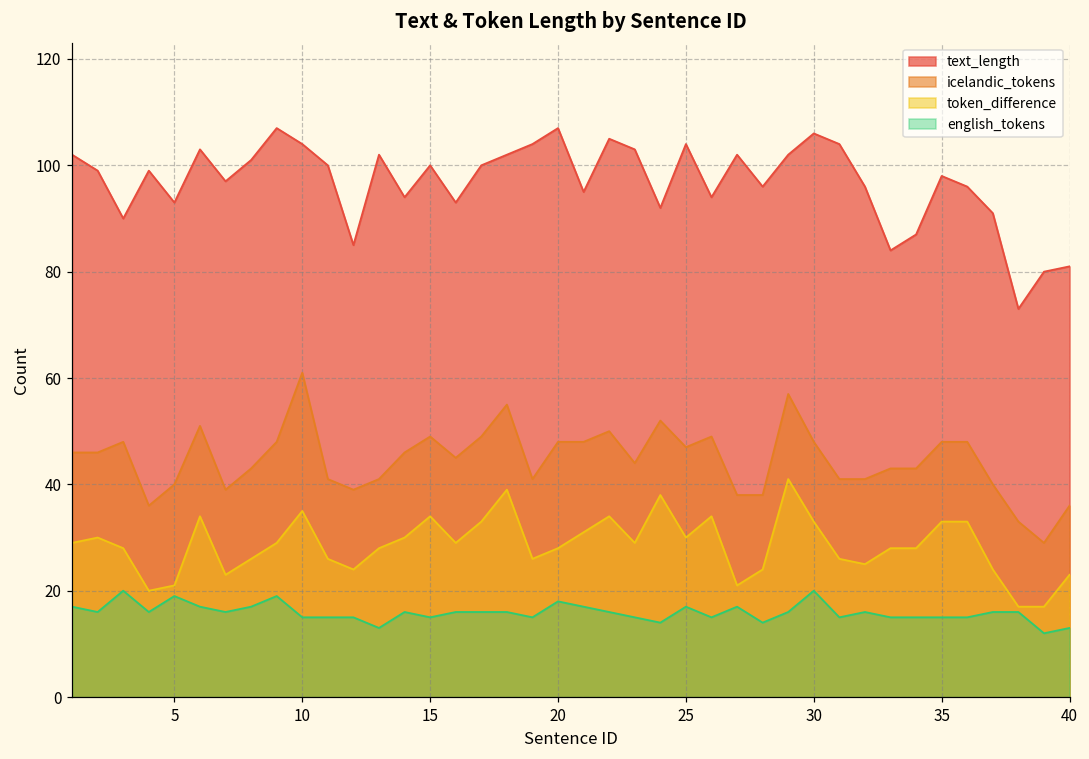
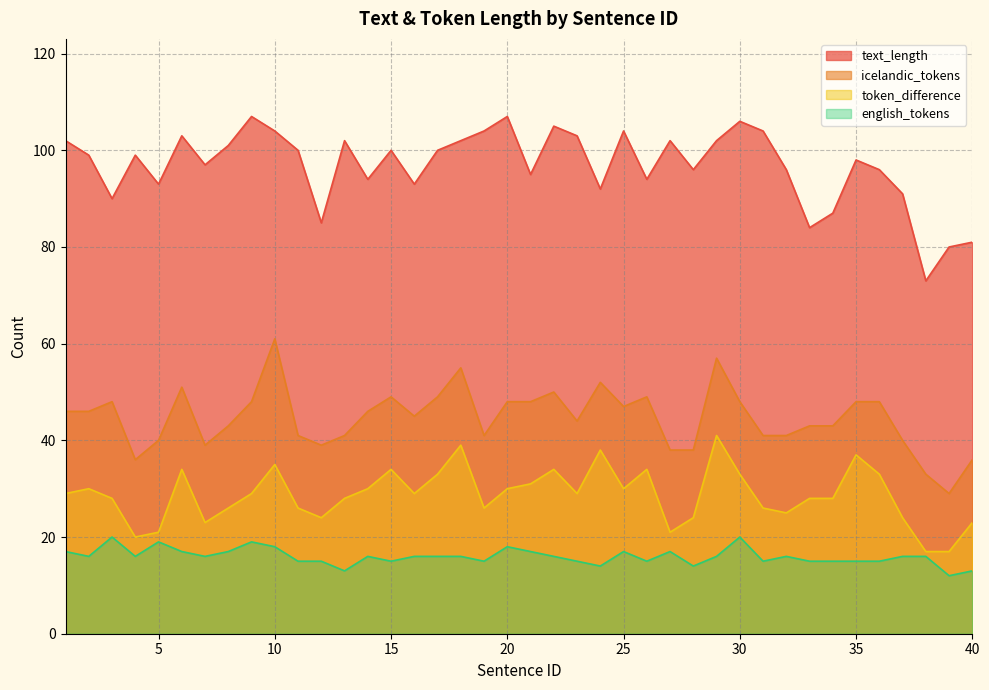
english_tokens, 10: 15 -> 18
token_difference, 20: 28 -> 30
token_difference, 35: 33 -> 37
